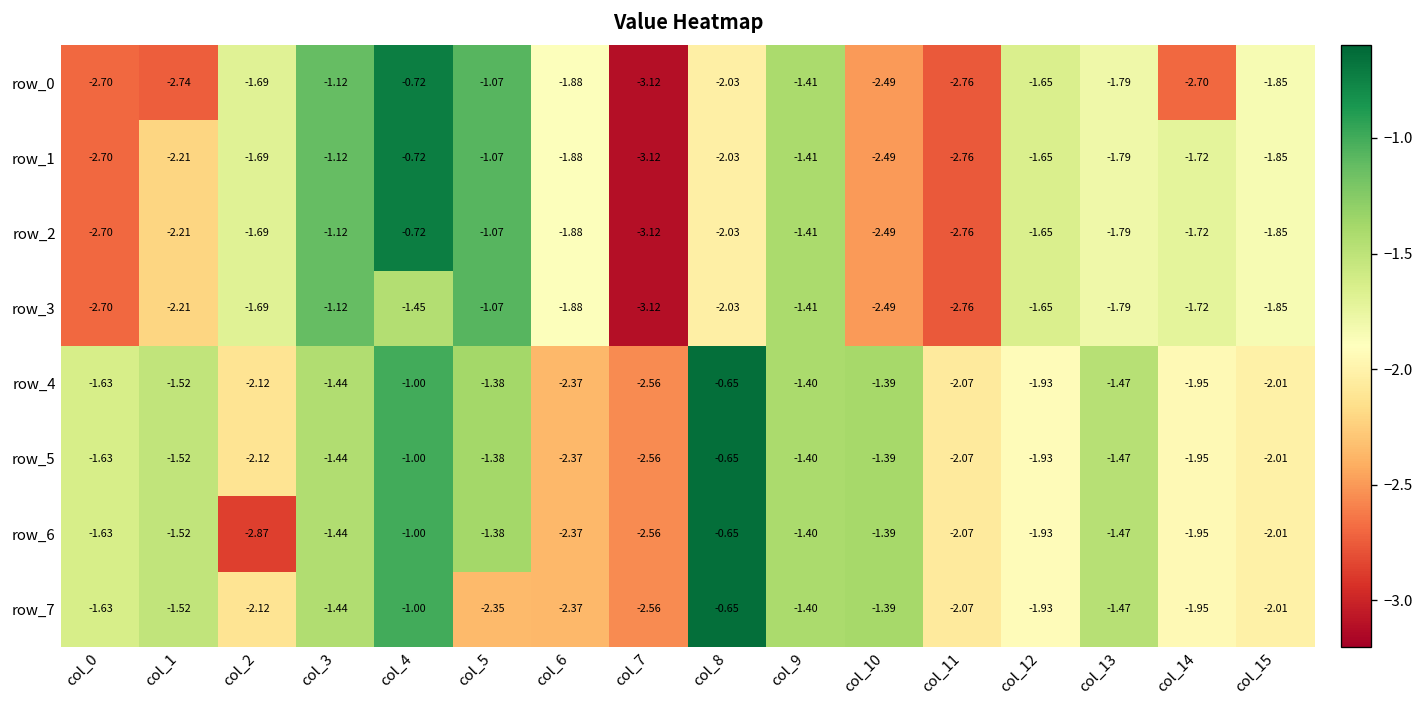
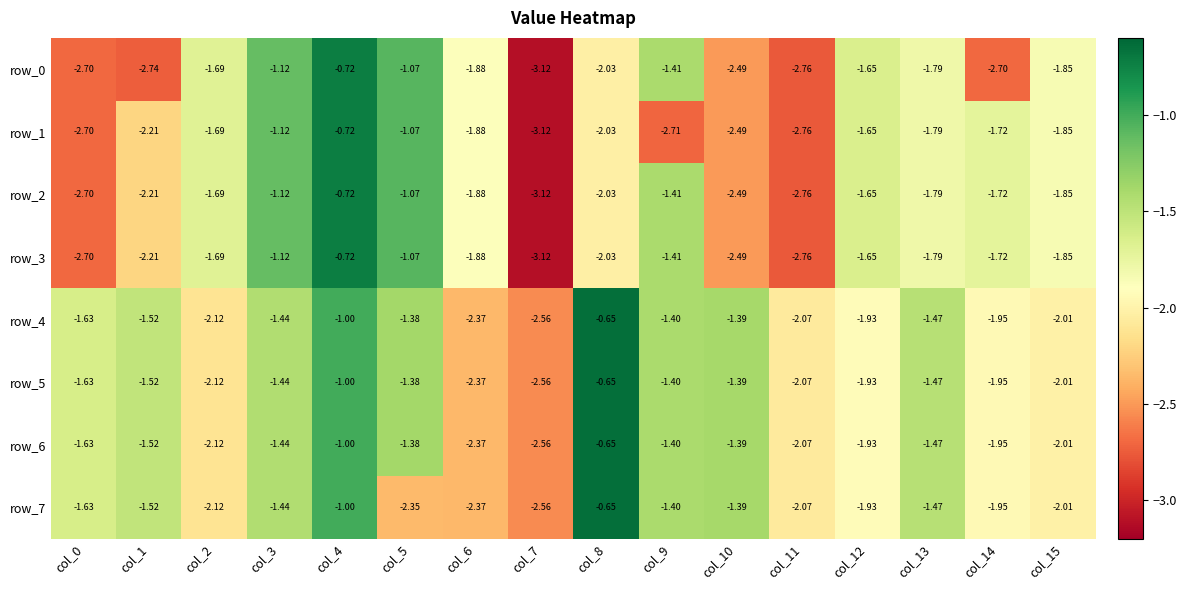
row_1, col_9: -1.41 -> -2.71
row_3, col_4: -1.45 -> -0.72
row_6, col_2: -2.87 -> -2.12
